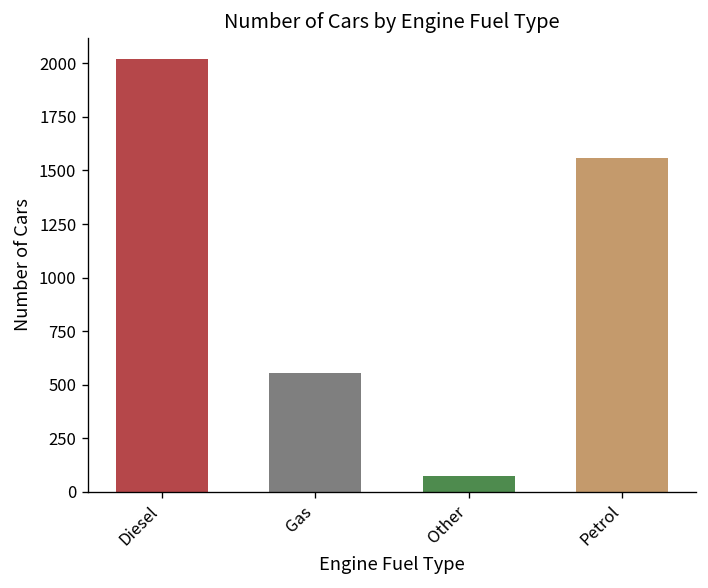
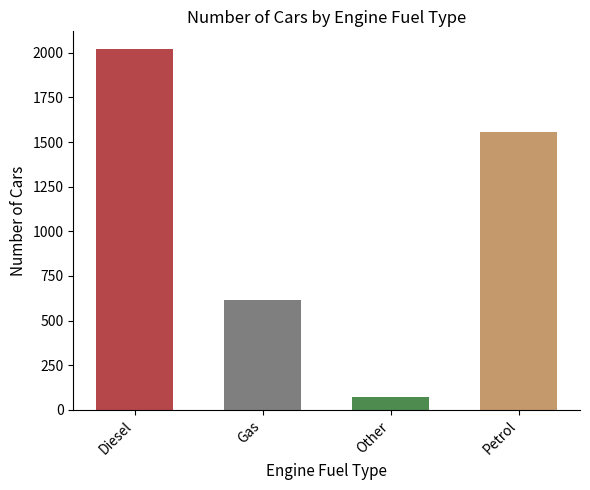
Gas: 560 -> 610
